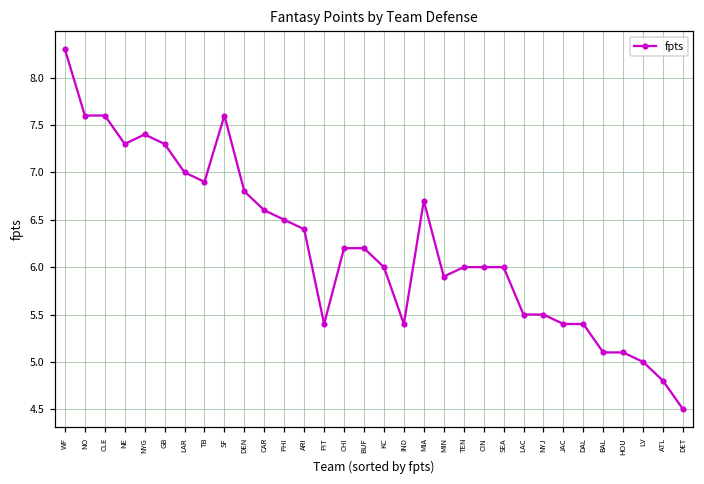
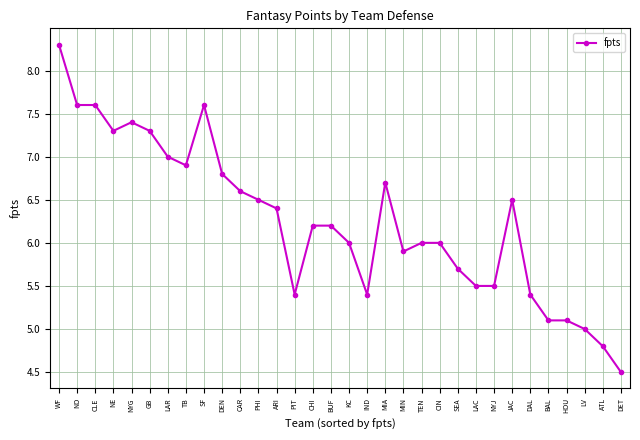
SEA: 6.0 -> 5.7
JAC: 5.4 -> 6.5
